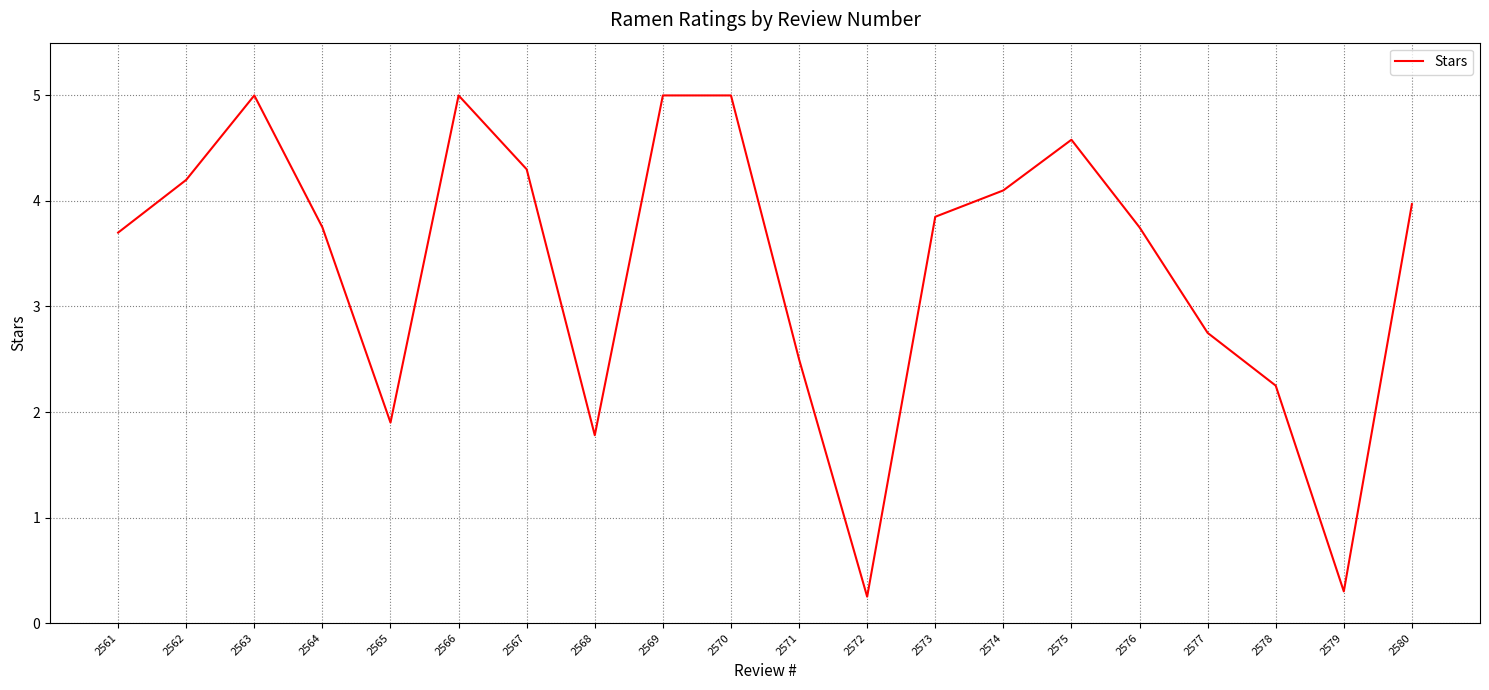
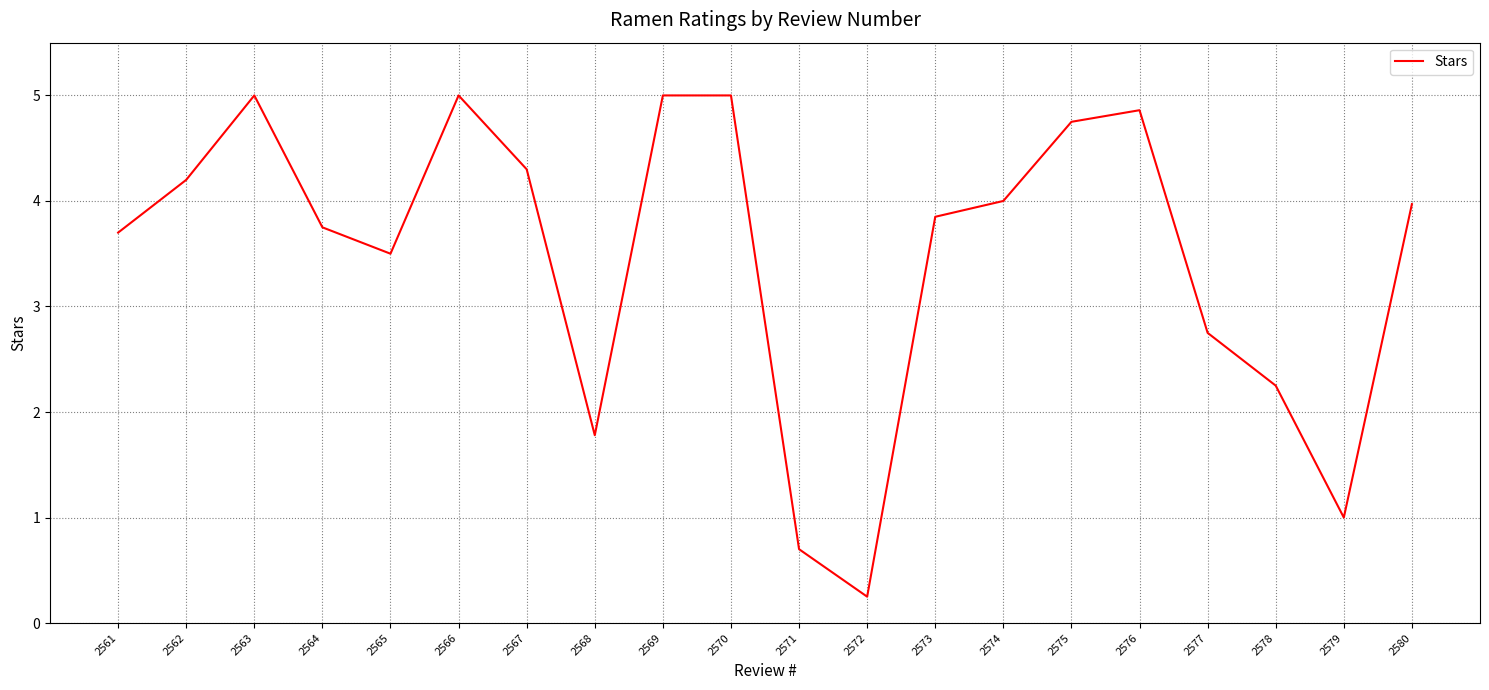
2565: 1.9 -> 3.5
2571: 2.5 -> 0.7
2574: 4.1 -> 4.0
2575: 4.58 -> 4.75
2576: 3.75 -> 4.86
2579: 0.3 -> 1.0
